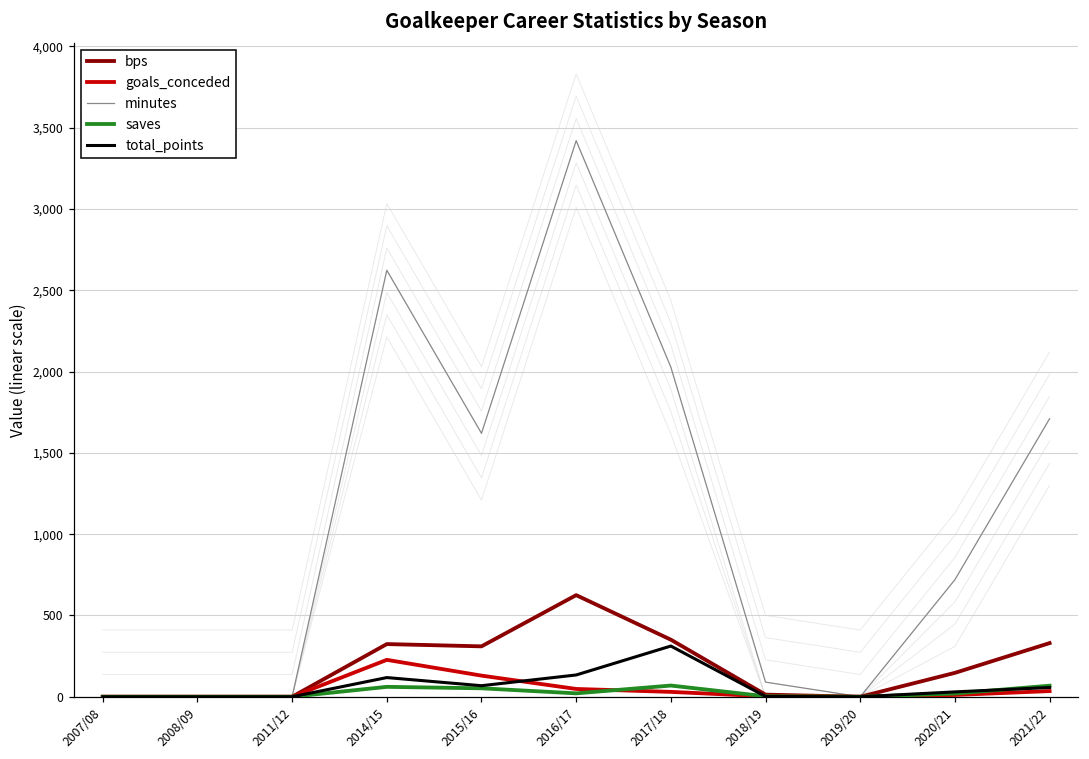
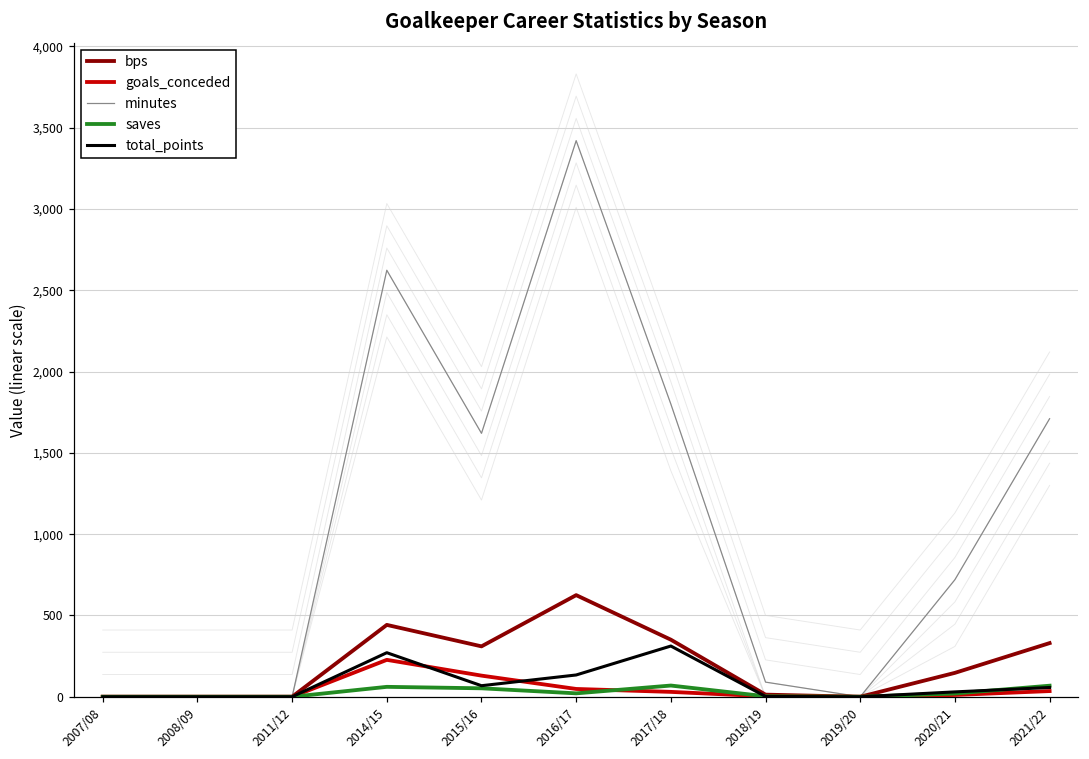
bps, 2014/15: 320 -> 440
total_points, 2014/15: 120 -> 270
minutes, 2017/18: 2,030 -> 1,800
